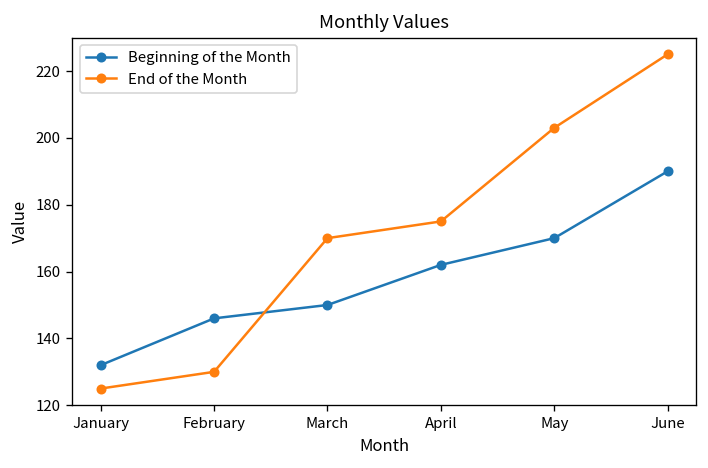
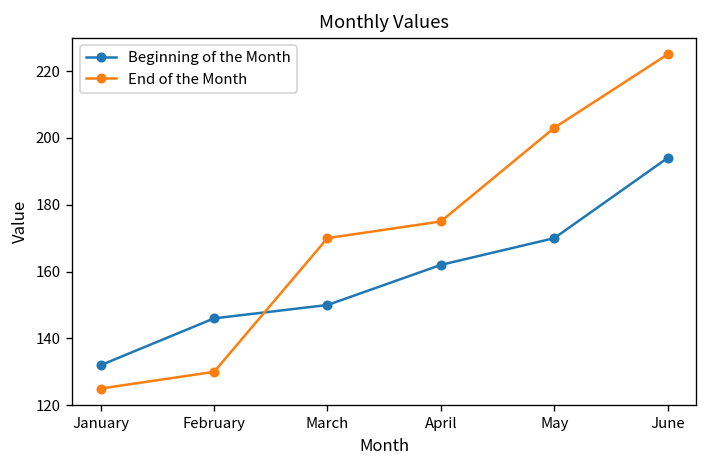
Beginning of the Month, June: 190 -> 194
